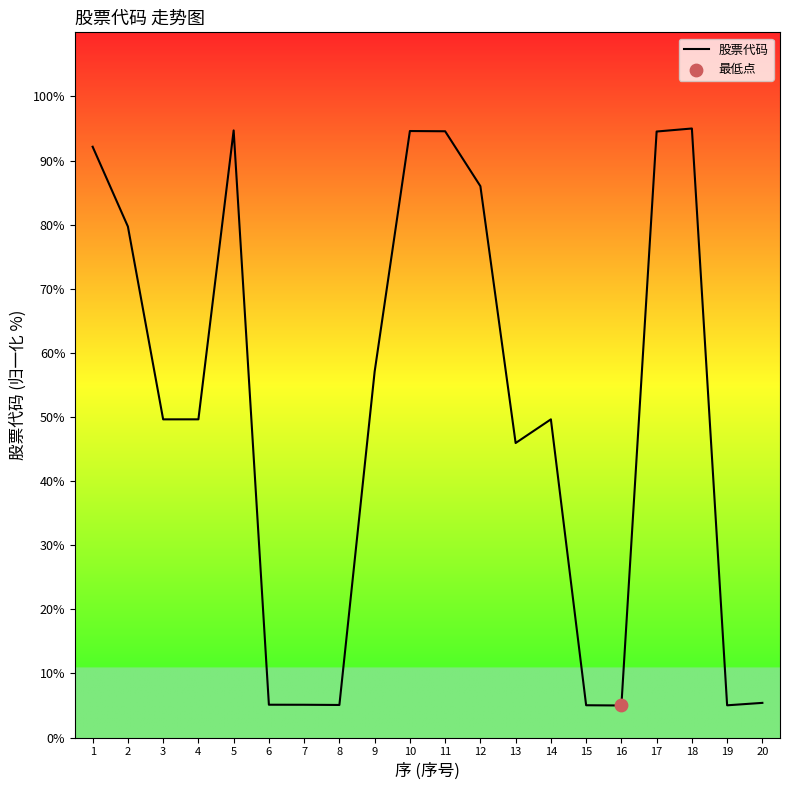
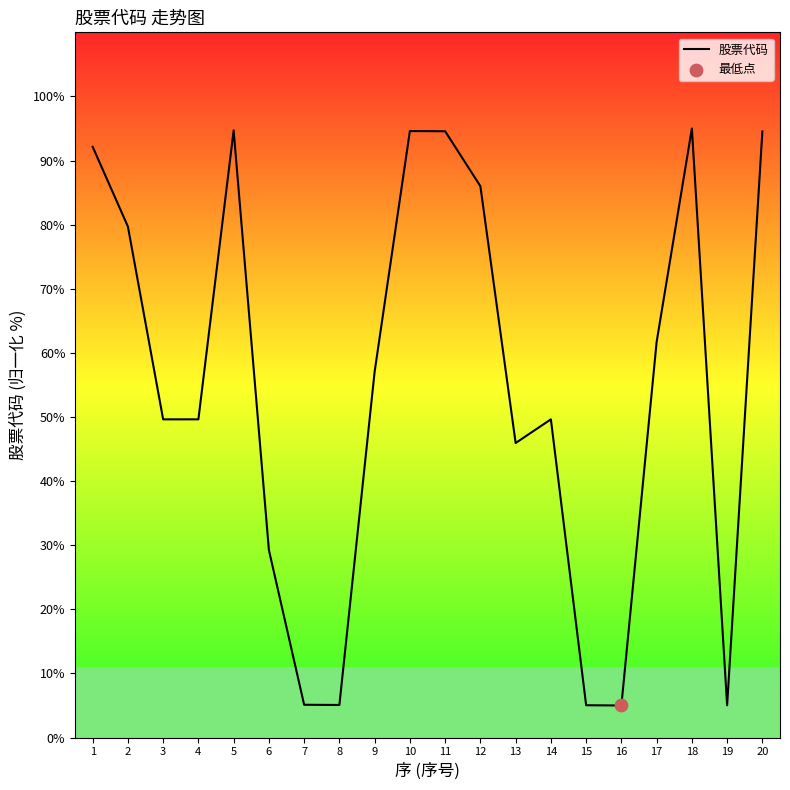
股票代码, 6: 5% -> 29%
股票代码, 17: 95% -> 62%
股票代码, 20: 5% -> 95%
